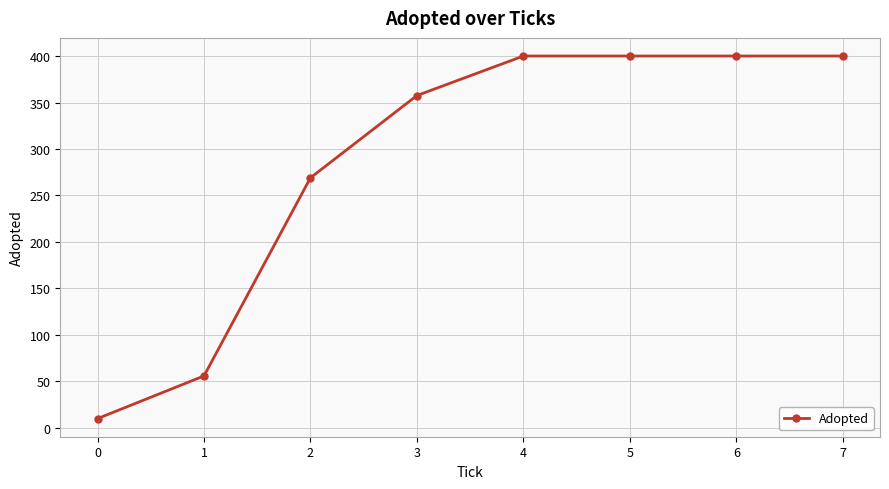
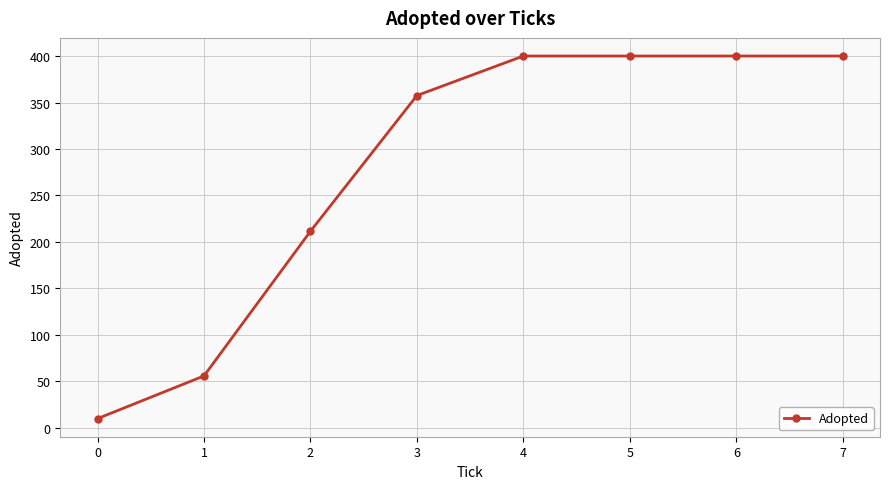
2: 270 -> 210
